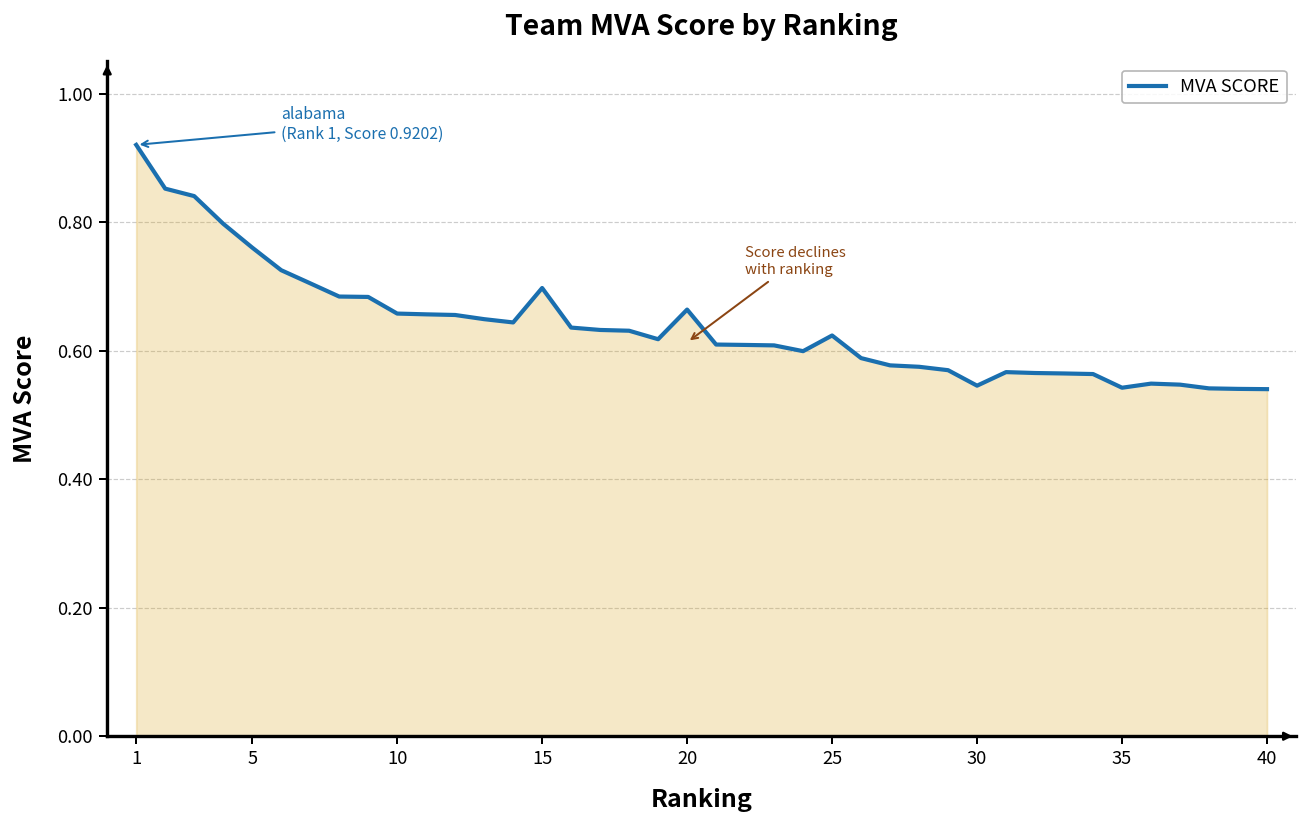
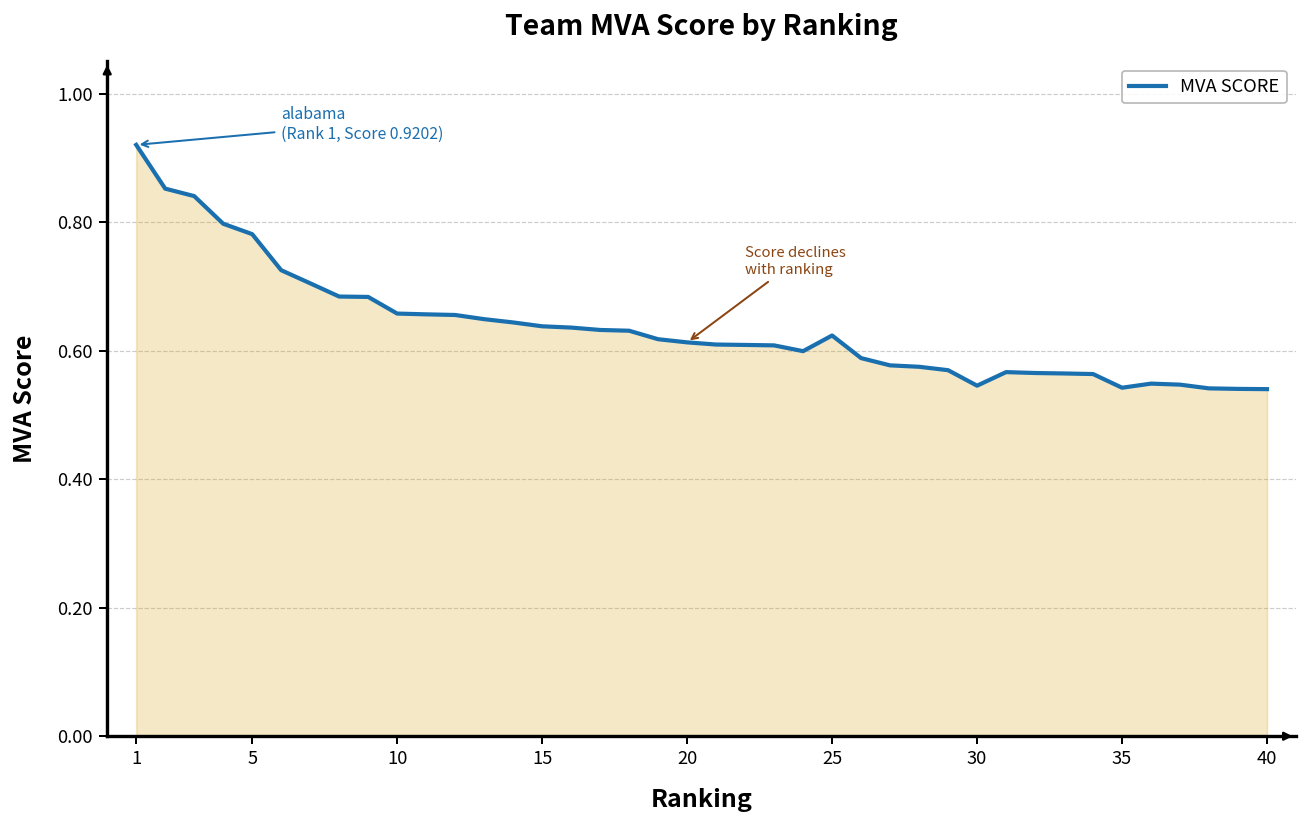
5: 0.76 -> 0.78
15: 0.70 -> 0.64
20: 0.66 -> 0.61
